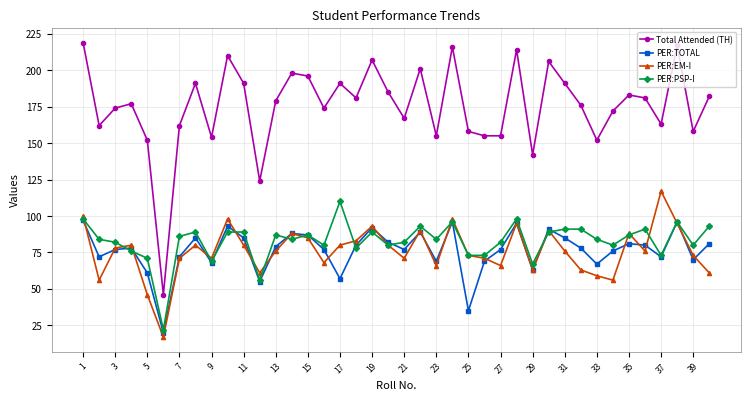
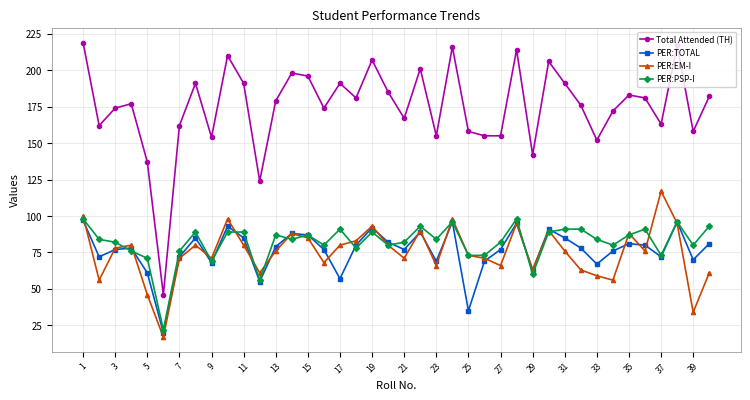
Total Attended (TH), 5: 152 -> 137
PER:PSP-I, 7: 86 -> 76
PER:PSP-I, 17: 110 -> 91
PER:PSP-I, 29: 67 -> 60
PER:EM-I, 39: 73 -> 34
